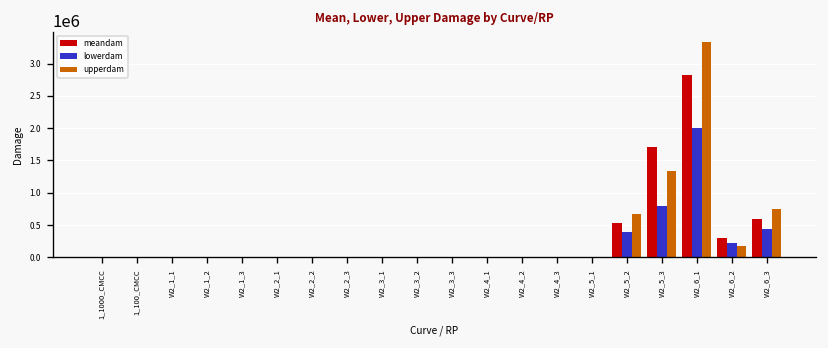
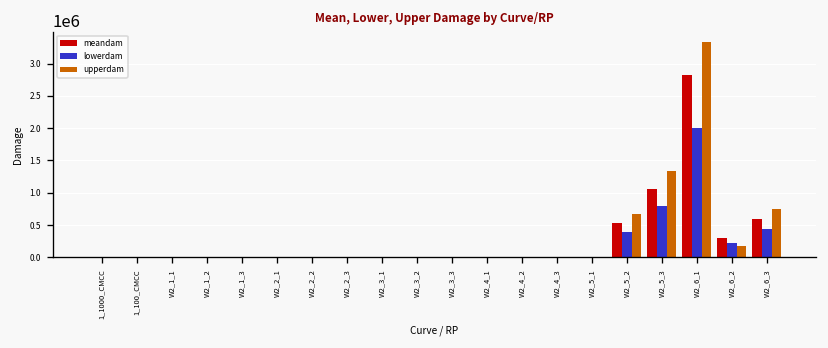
meandam, W2_5_3: 1700000 -> 1100000
